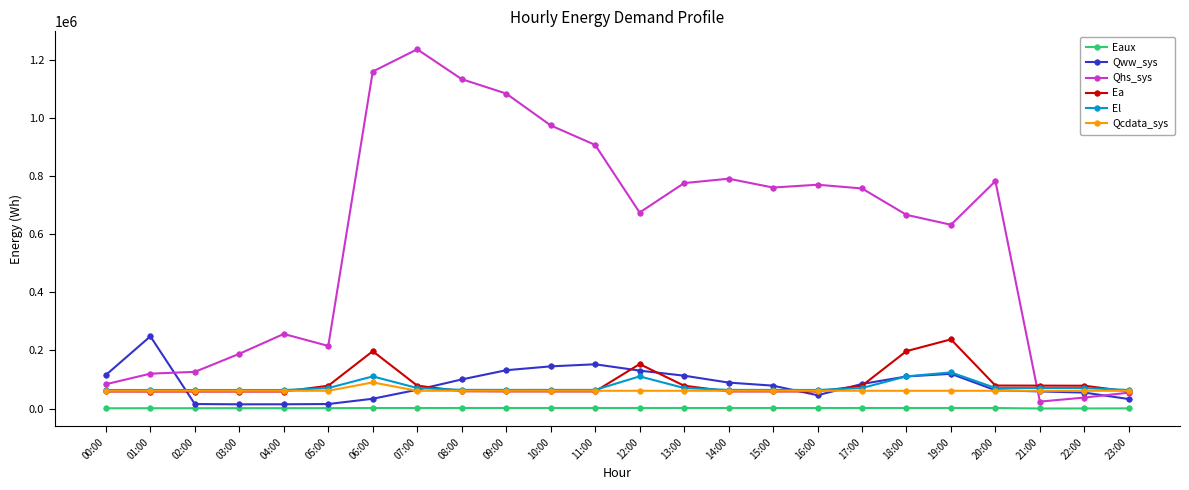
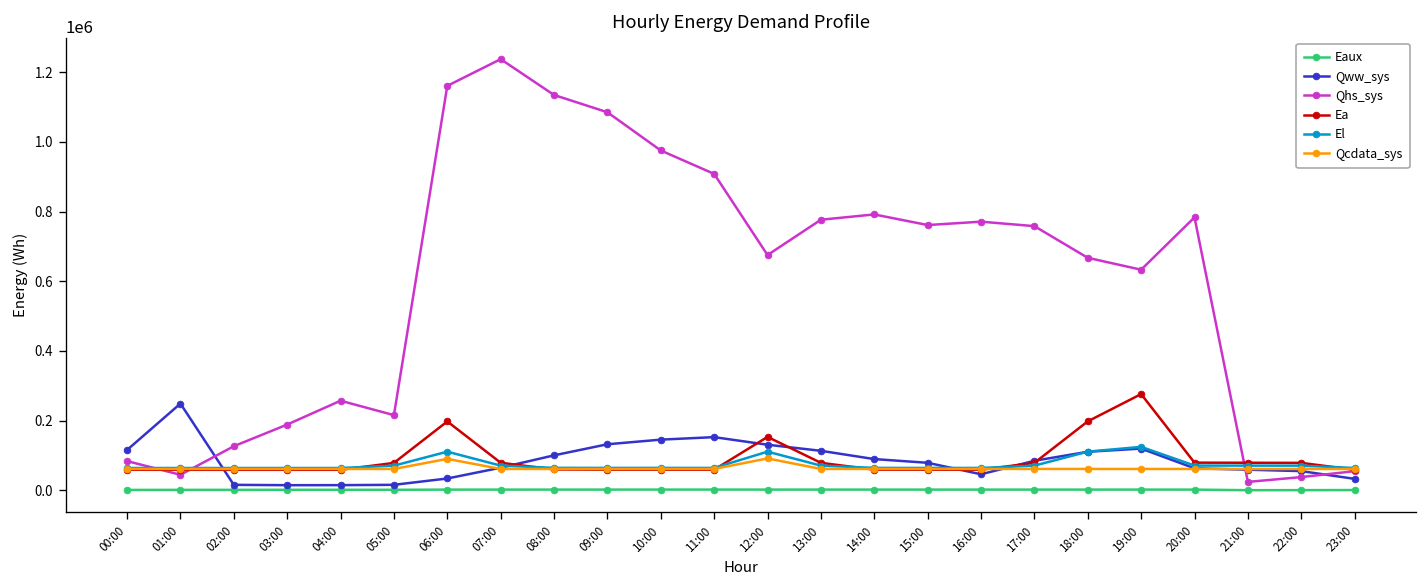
Qhs_sys, 01:00: 120000 -> 40000
Qcdata_sys, 12:00: 60000 -> 90000
Ea, 19:00: 240000 -> 280000
